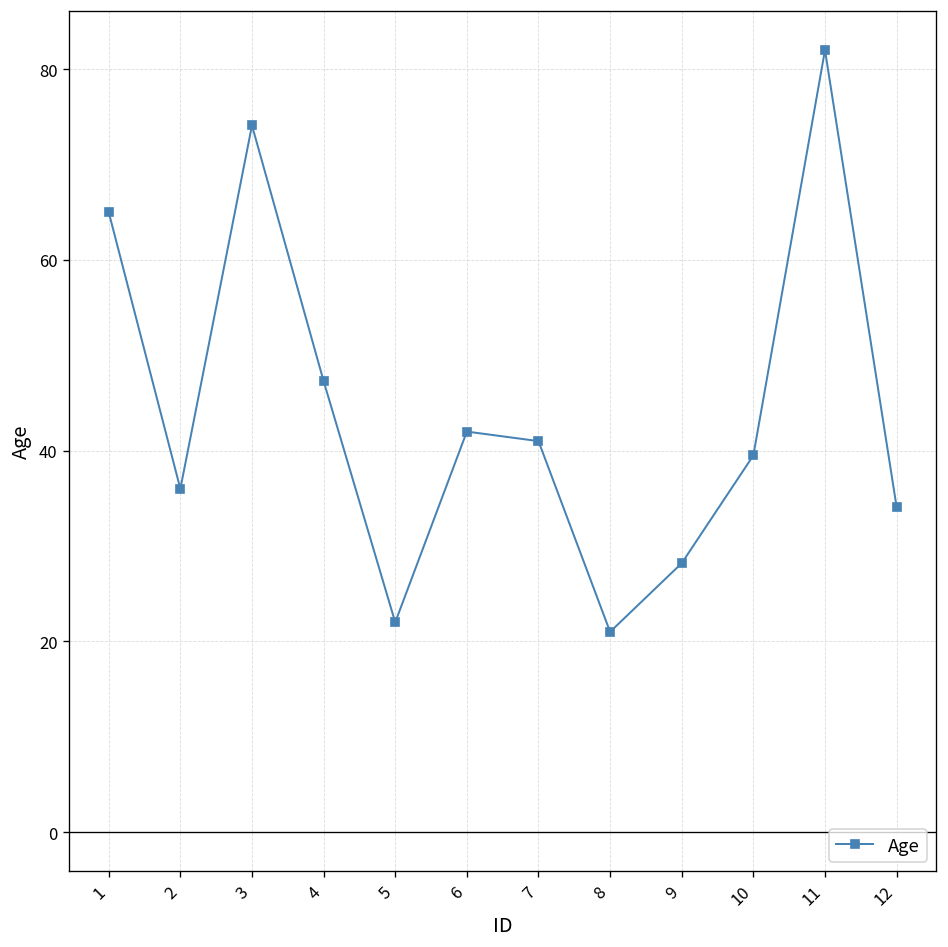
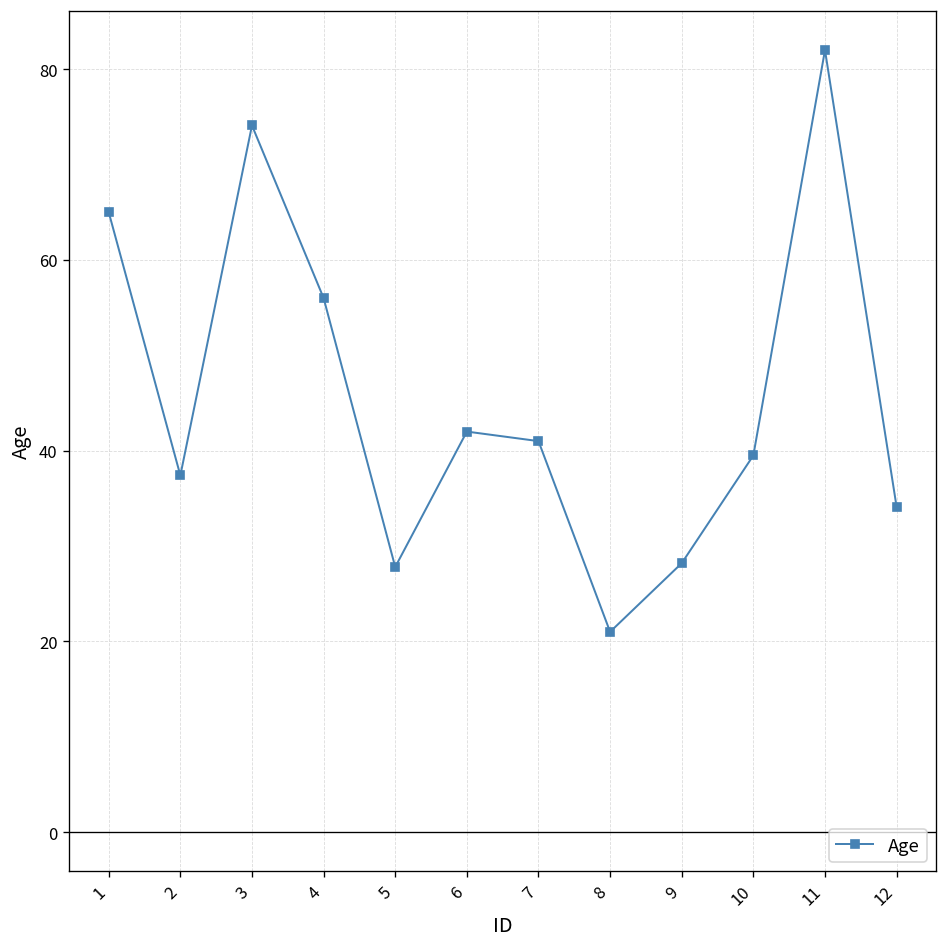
2: 36 -> 37
4: 47 -> 56
5: 22 -> 28
